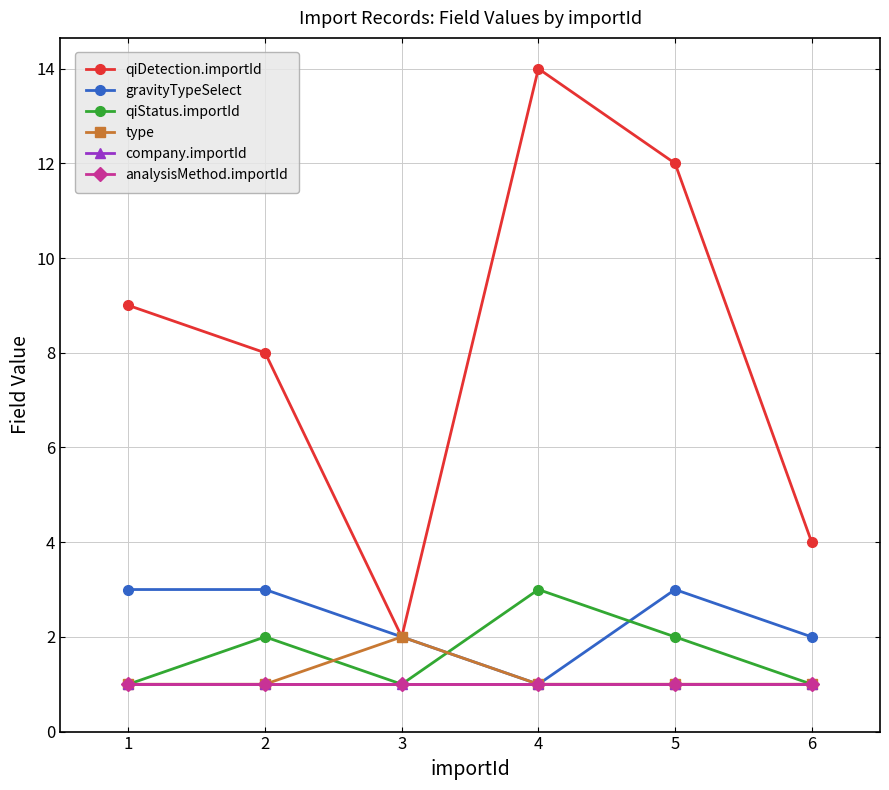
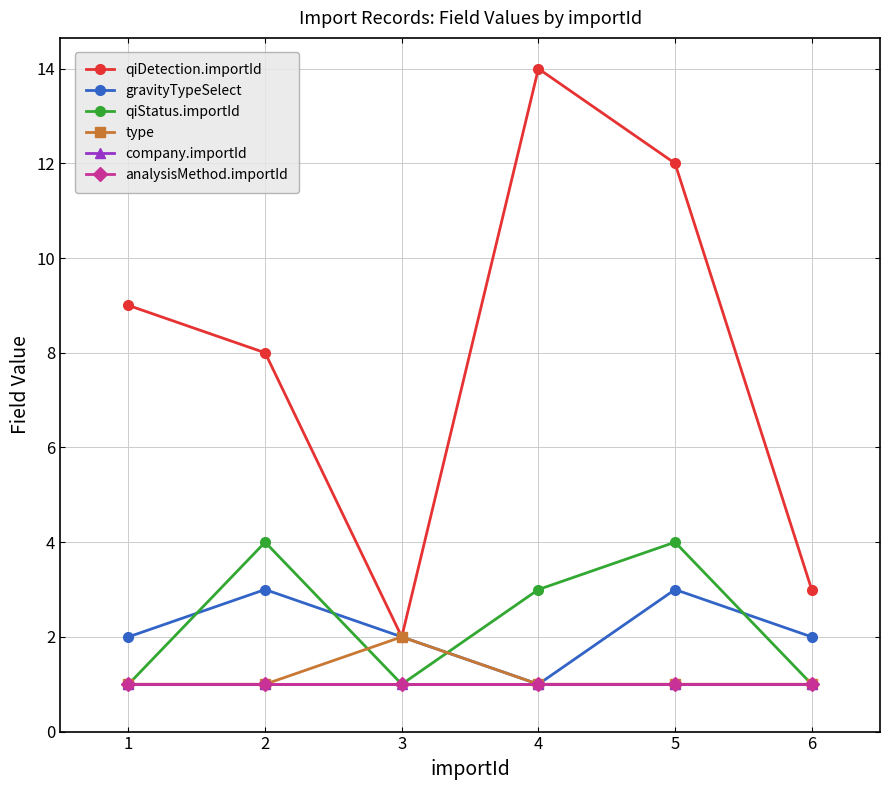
gravityTypeSelect, 1: 3 -> 2
qiStatus.importId, 2: 2 -> 4
qiStatus.importId, 5: 2 -> 4
qiDetection.importId, 6: 4 -> 3
